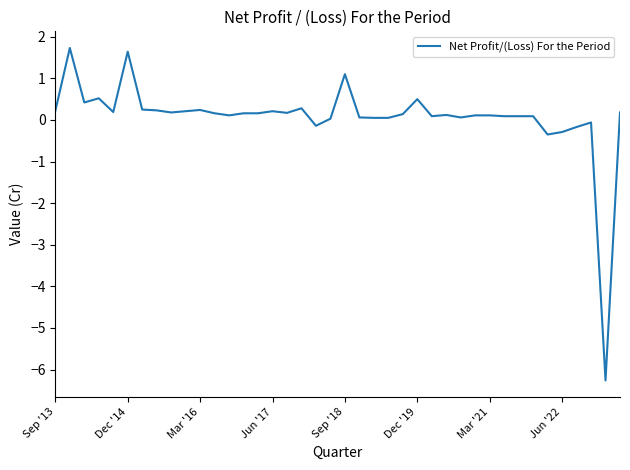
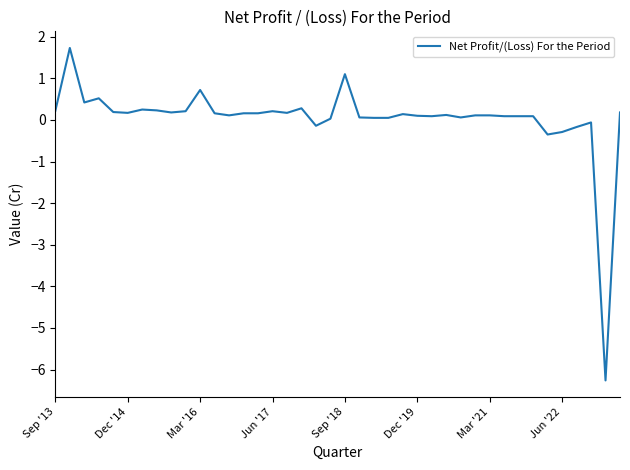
Dec '14: 1.6 -> 0.2
Mar '16: 0.2 -> 0.7
Dec '19: 0.5 -> 0.1
